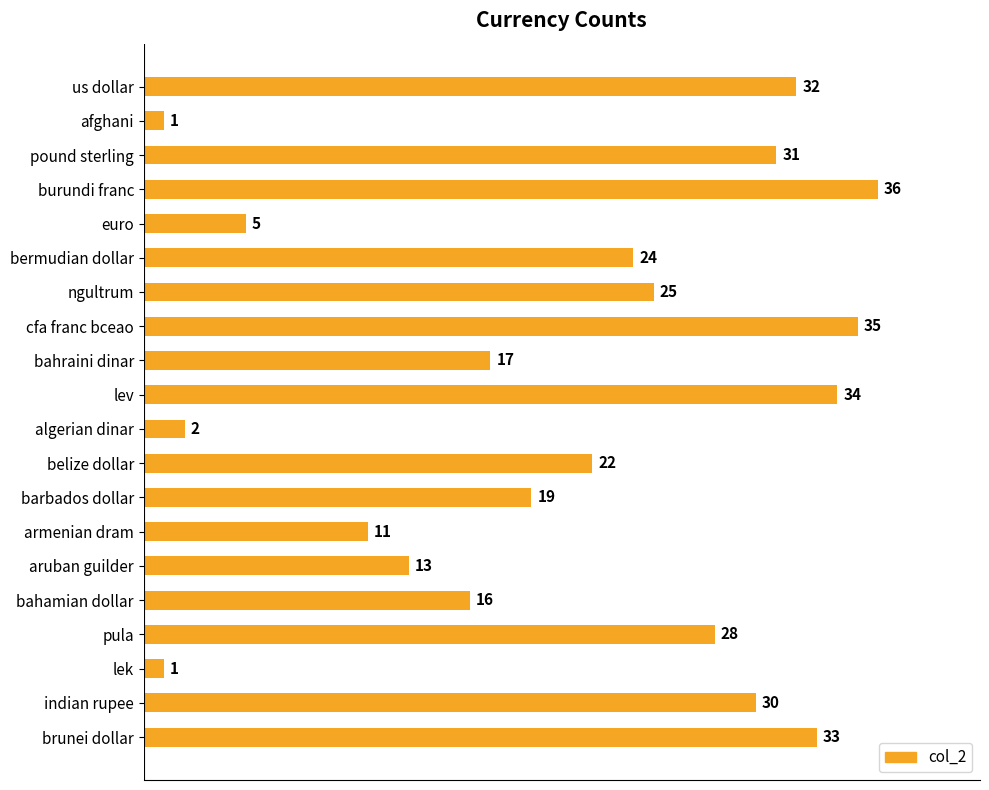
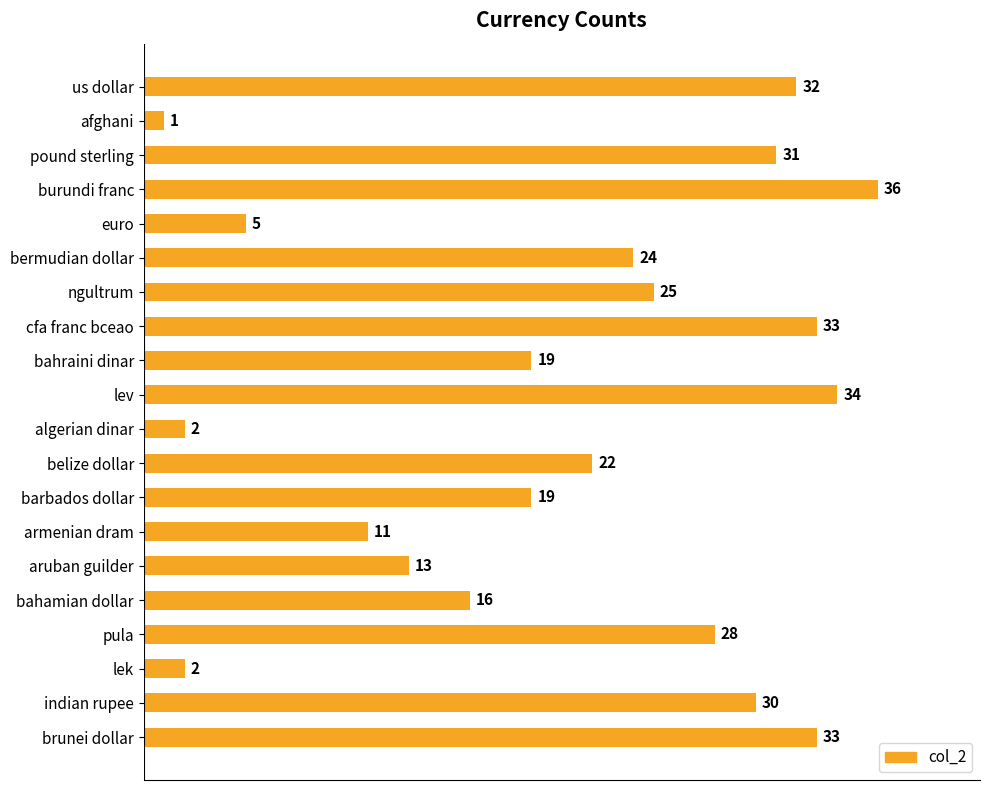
cfa franc bceao: 35 -> 33
bahraini dinar: 17 -> 19
lek: 1 -> 2
